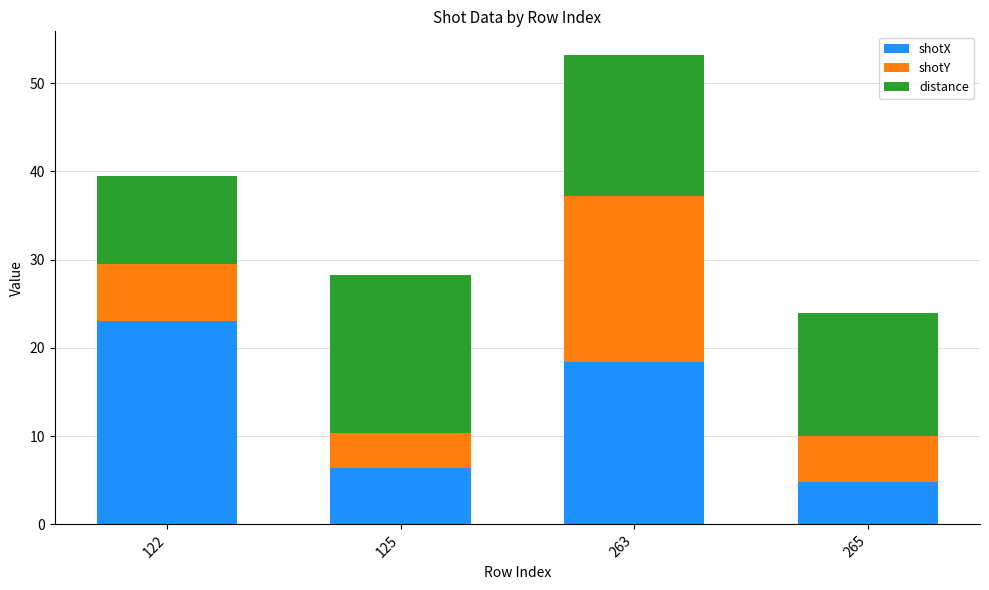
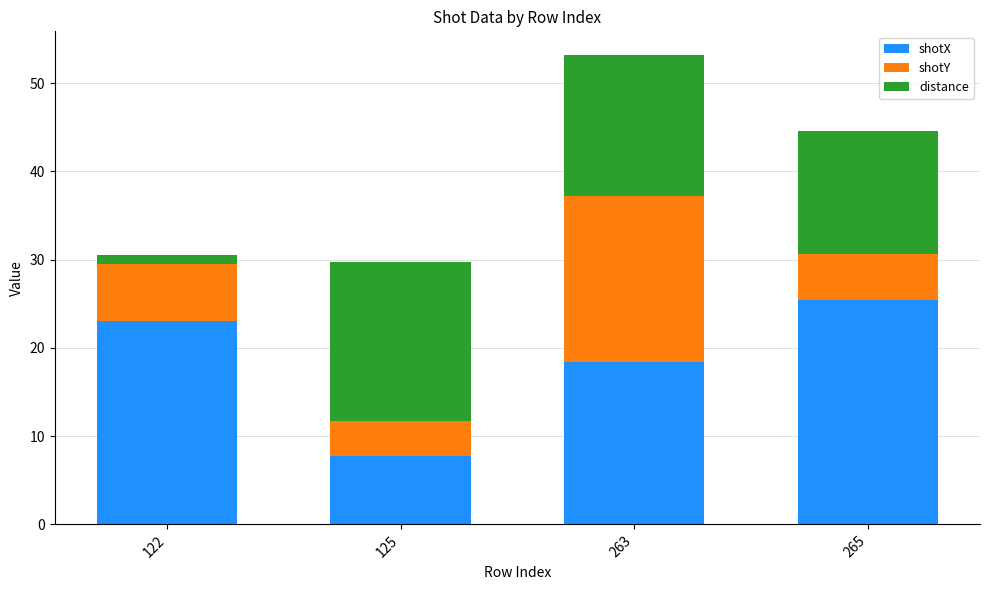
distance, 122: 10 -> 1
shotX, 125: 6 -> 8
shotX, 265: 5 -> 25
